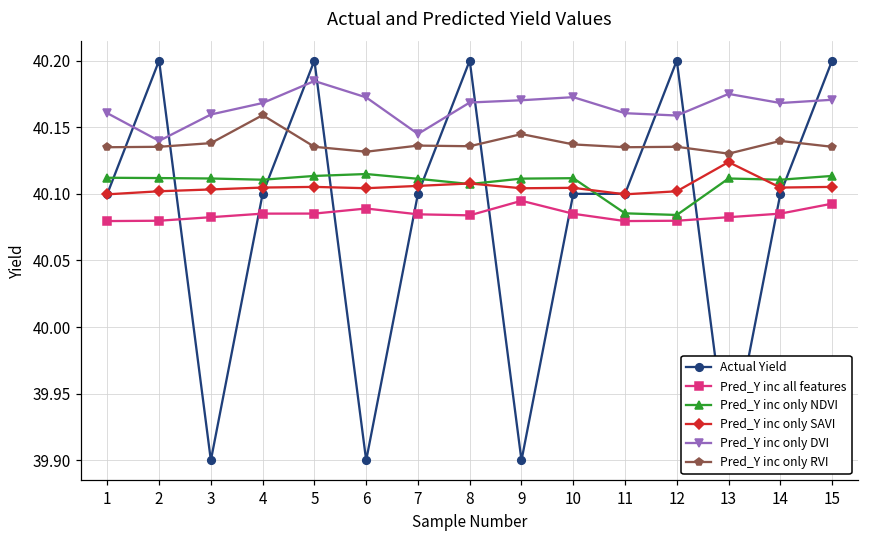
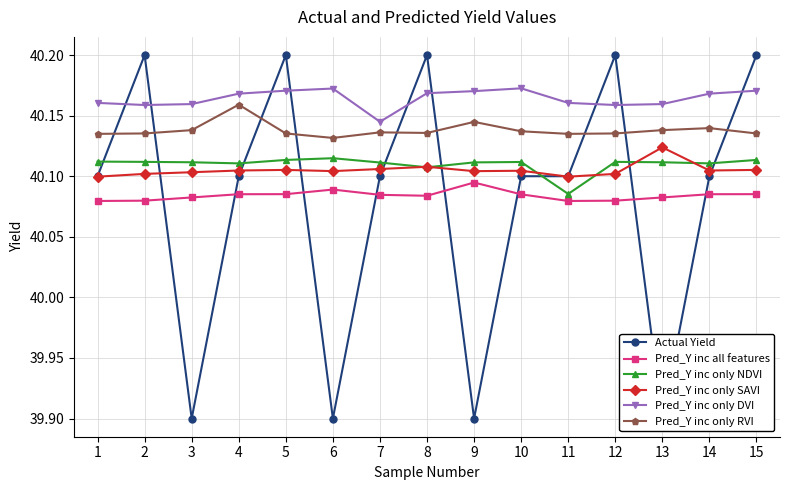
Pred_Y inc only DVI, 2: 40.140 -> 40.159
Pred_Y inc only DVI, 5: 40.185 -> 40.171
Pred_Y inc only NDVI, 12: 40.084 -> 40.112
Pred_Y inc only DVI, 13: 40.175 -> 40.160
Pred_Y inc only RVI, 13: 40.130 -> 40.138
Pred_Y inc all features, 15: 40.093 -> 40.085
